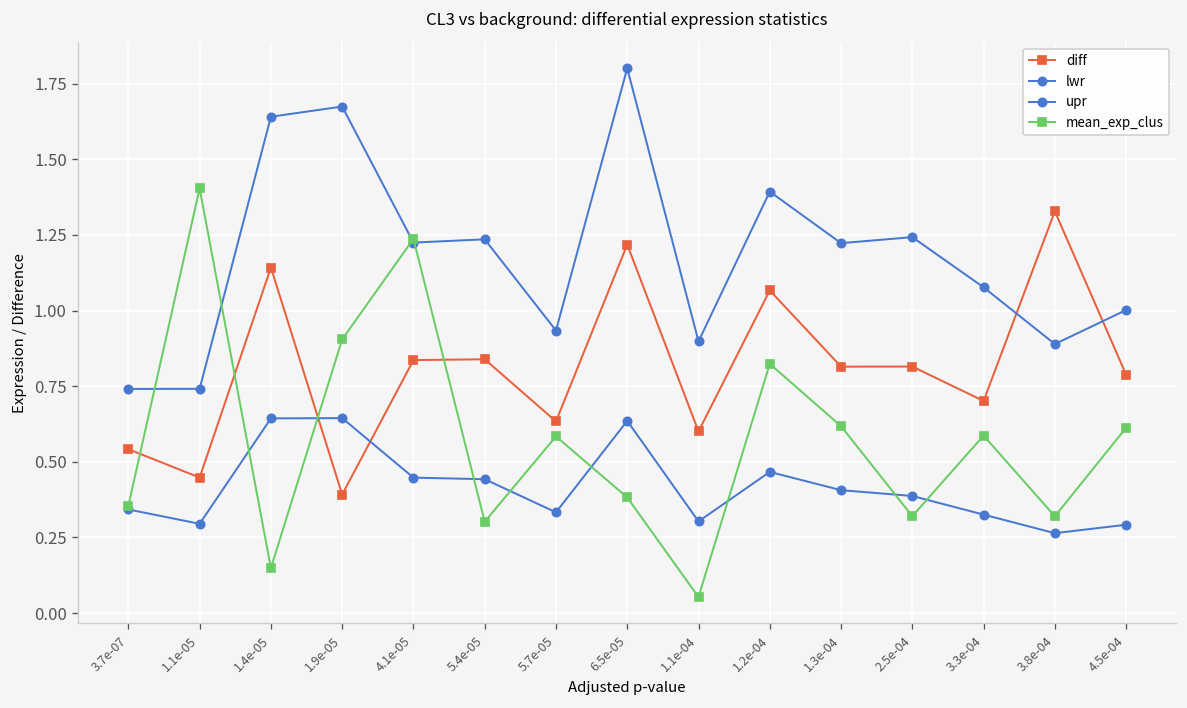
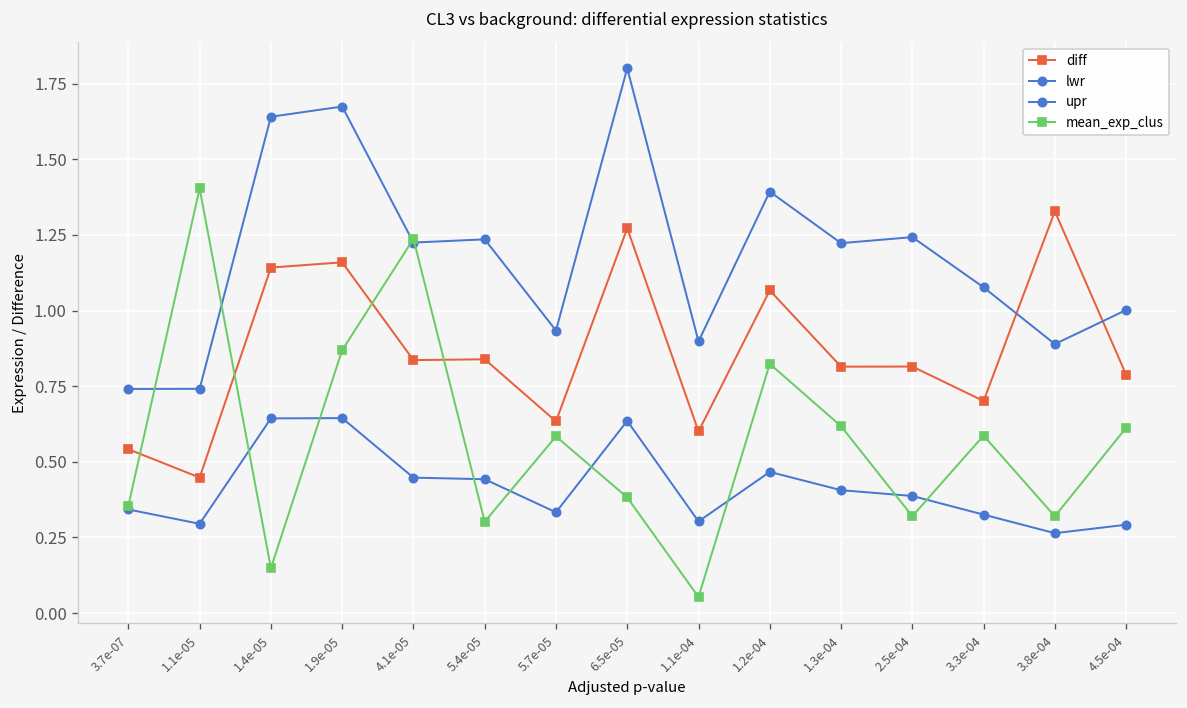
diff, 1.9e-05: 0.39 -> 1.16
mean_exp_clus, 1.9e-05: 0.90 -> 0.87
diff, 6.5e-05: 1.22 -> 1.27
